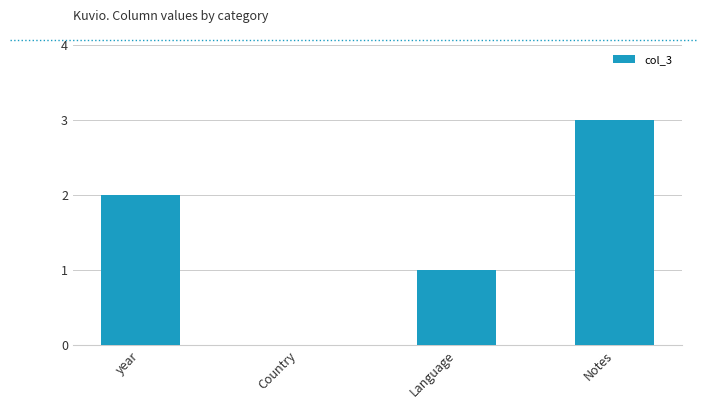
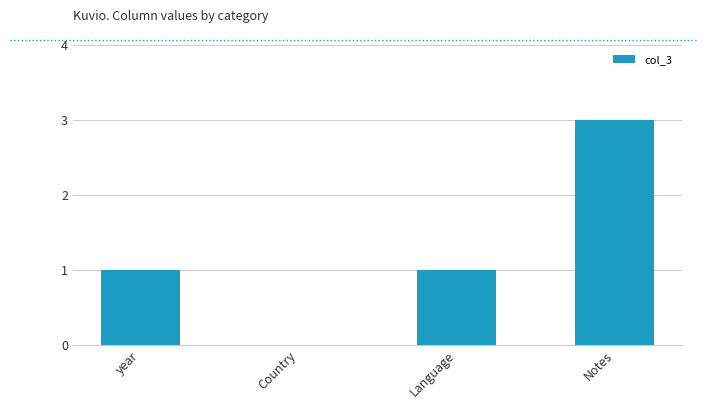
year: 2 -> 1
